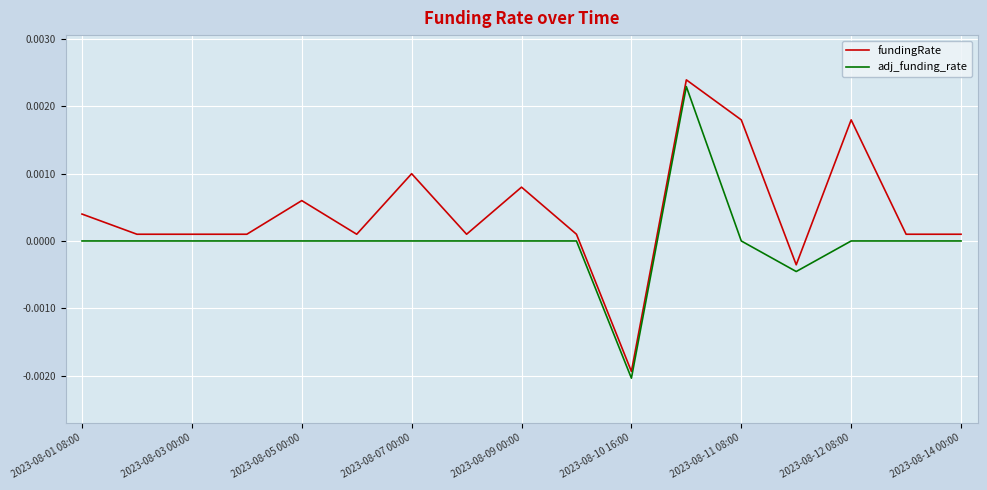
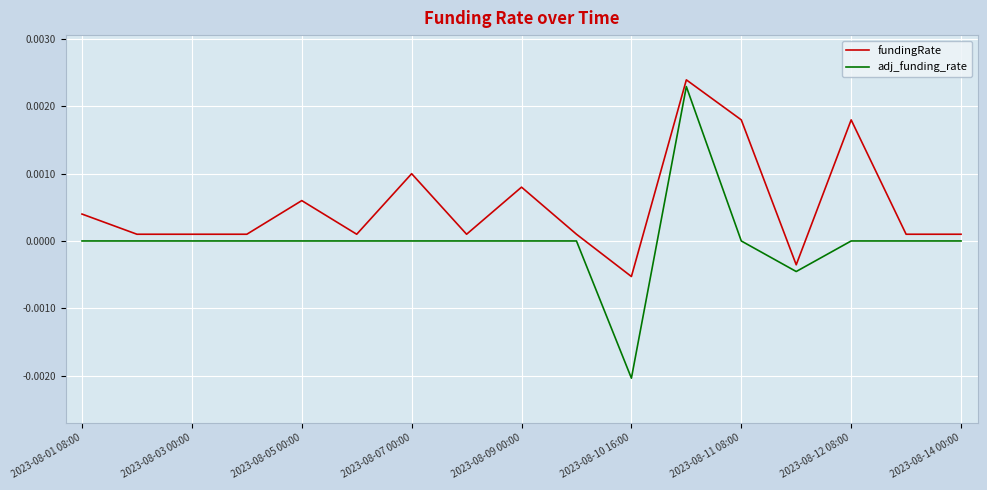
fundingRate, 2023-08-10 16:00: -0.0019 -> -0.0005
